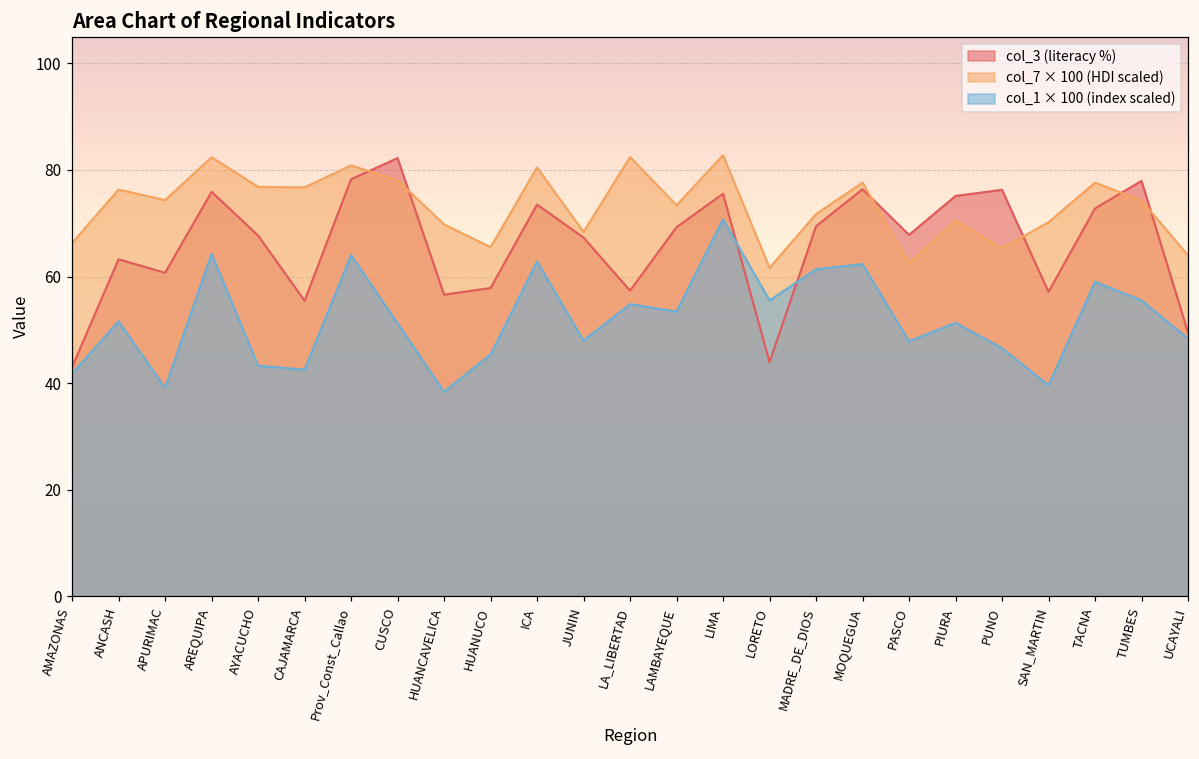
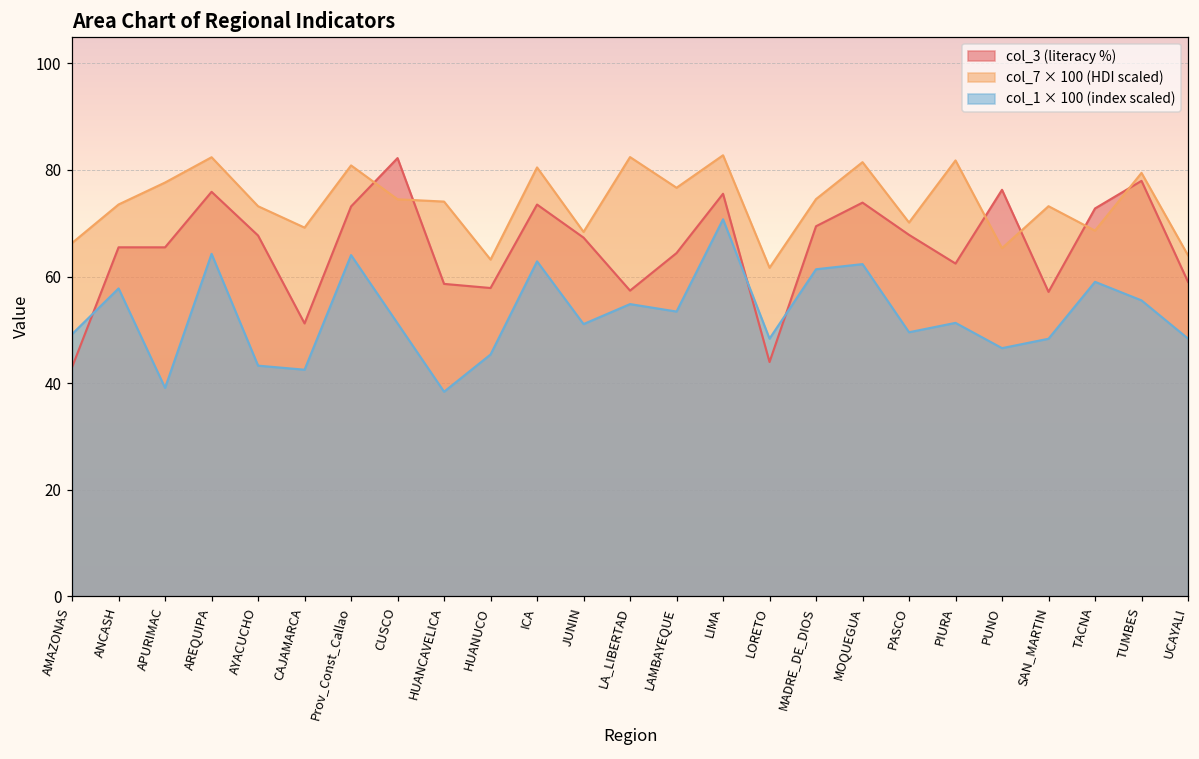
col_1 × 100 (index scaled), AMAZONAS: 42 -> 49
col_3 (literacy %), ANCASH: 63 -> 65
col_7 × 100 (HDI scaled), ANCASH: 76 -> 74
col_1 × 100 (index scaled), ANCASH: 52 -> 58
col_3 (literacy %), APURIMAC: 61 -> 65
col_7 × 100 (HDI scaled), APURIMAC: 74 -> 78
col_7 × 100 (HDI scaled), AYACUCHO: 77 -> 73
col_3 (literacy %), CAJAMARCA: 55 -> 51
col_7 × 100 (HDI scaled), CAJAMARCA: 77 -> 69
col_3 (literacy %), Prov_Const_Callao: 78 -> 73
col_7 × 100 (HDI scaled), CUSCO: 78 -> 74
col_3 (literacy %), HUANCAVELICA: 57 -> 59
col_7 × 100 (HDI scaled), HUANCAVELICA: 70 -> 74
col_7 × 100 (HDI scaled), HUANUCO: 66 -> 63
col_1 × 100 (index scaled), JUNIN: 48 -> 51
col_3 (literacy %), LAMBAYEQUE: 69 -> 64
col_7 × 100 (HDI scaled), LAMBAYEQUE: 73 -> 77
col_1 × 100 (index scaled), LORETO: 56 -> 48
col_7 × 100 (HDI scaled), MADRE_DE_DIOS: 72 -> 75
col_3 (literacy %), MOQUEGUA: 76 -> 74
col_7 × 100 (HDI scaled), MOQUEGUA: 78 -> 81
col_7 × 100 (HDI scaled), PASCO: 63 -> 70
col_1 × 100 (index scaled), PASCO: 48 -> 50
col_3 (literacy %), PIURA: 75 -> 62
col_7 × 100 (HDI scaled), PIURA: 70 -> 82
col_7 × 100 (HDI scaled), SAN_MARTIN: 70 -> 73
col_1 × 100 (index scaled), SAN_MARTIN: 40 -> 48
col_7 × 100 (HDI scaled), TACNA: 78 -> 69
col_7 × 100 (HDI scaled), TUMBES: 74 -> 79
col_3 (literacy %), UCAYALI: 50 -> 59
